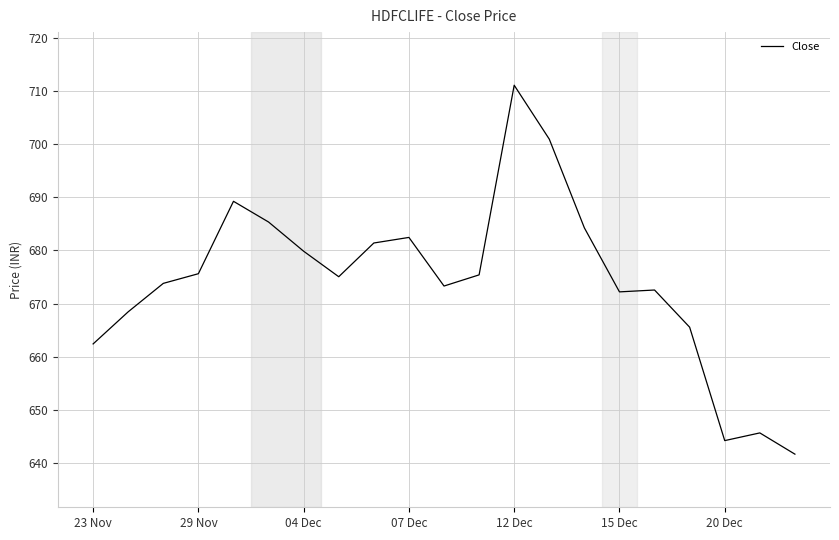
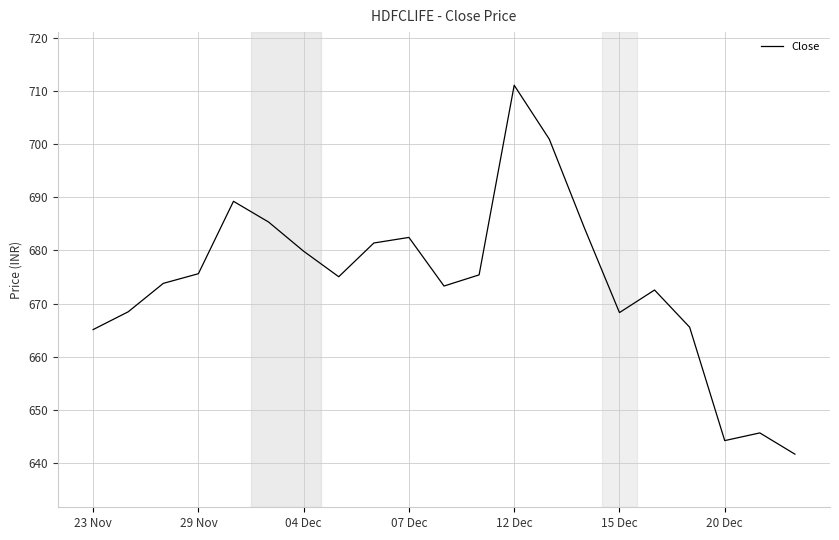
23 Nov: 662 -> 665
15 Dec: 672 -> 668
